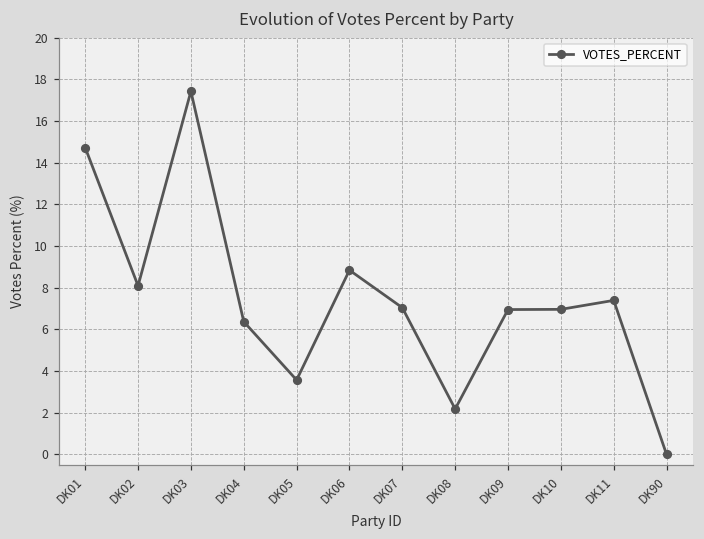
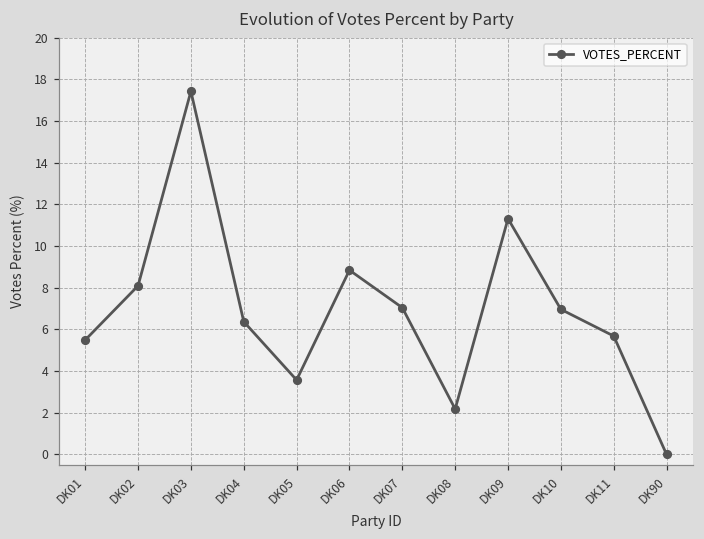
DK01: 14.7 -> 5.5
DK09: 7.0 -> 11.3
DK11: 7.4 -> 5.7
